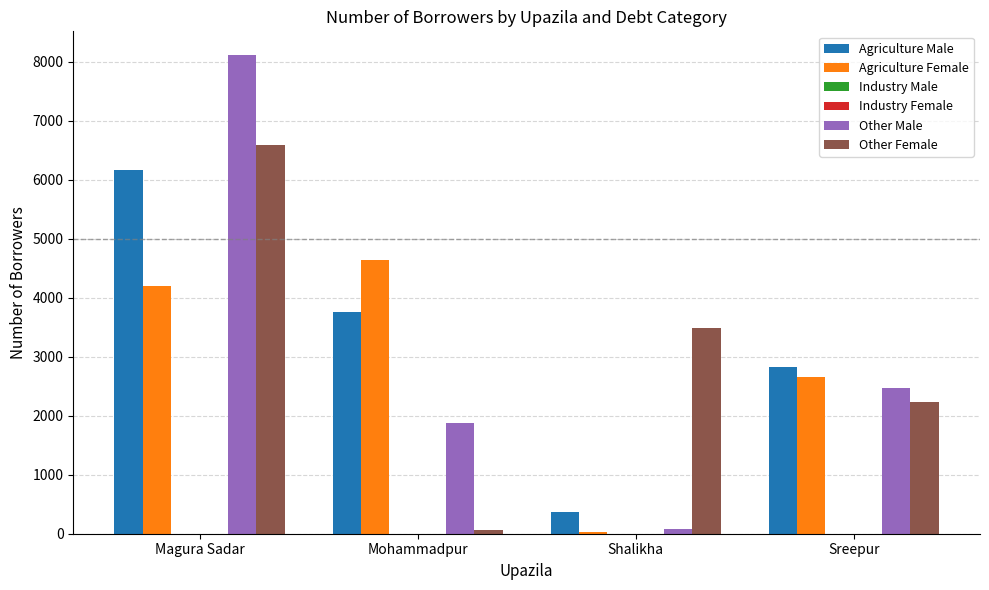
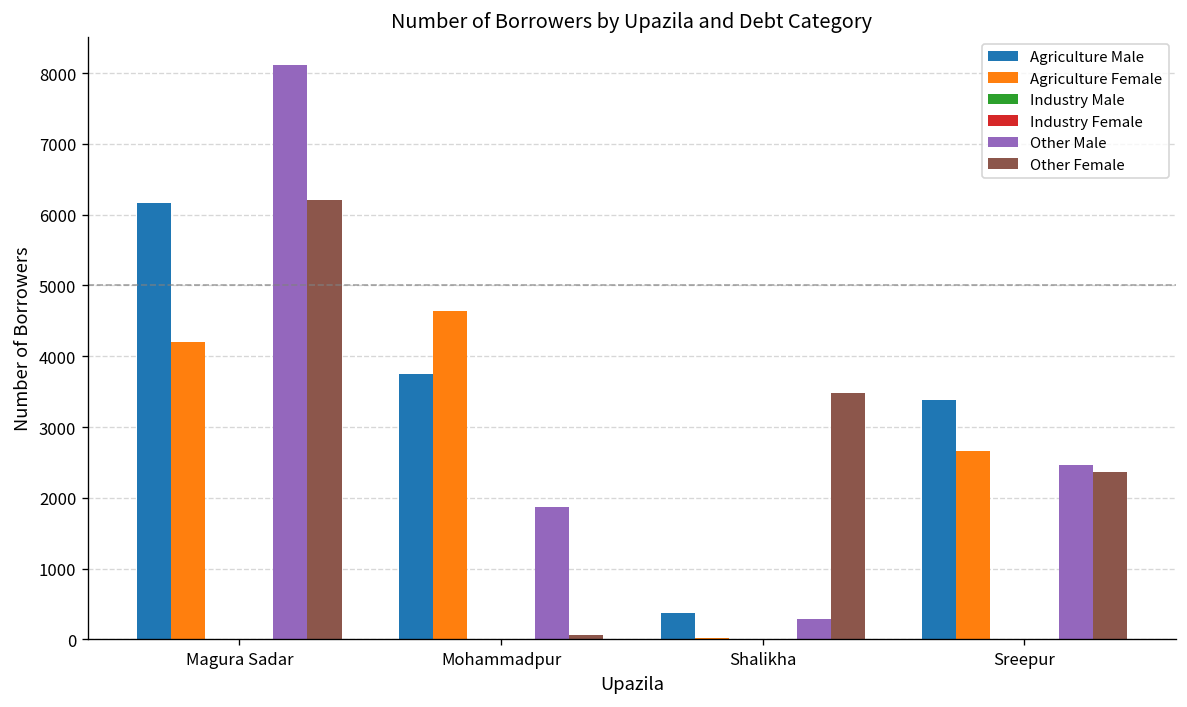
Other Female, Magura Sadar: 6600 -> 6200
Other Male, Shalikha: 100 -> 300
Agriculture Male, Sreepur: 2800 -> 3400
Other Female, Sreepur: 2200 -> 2400
